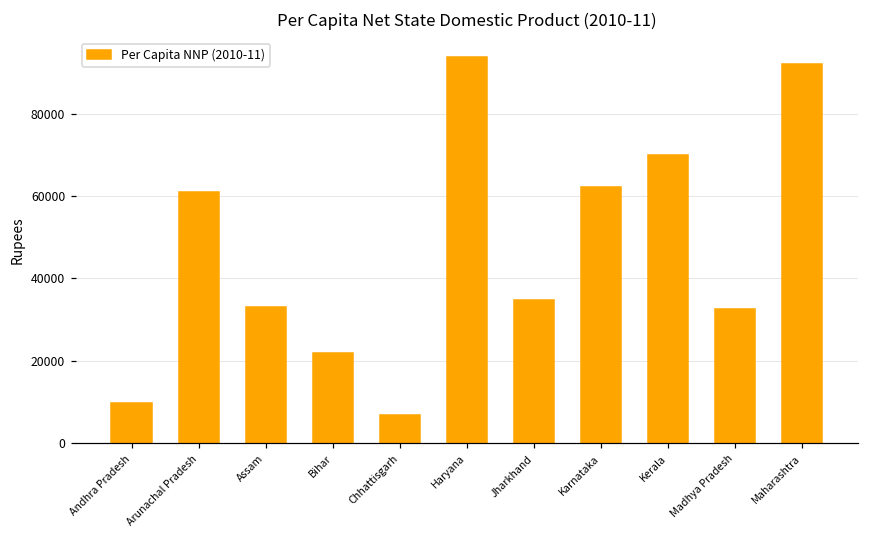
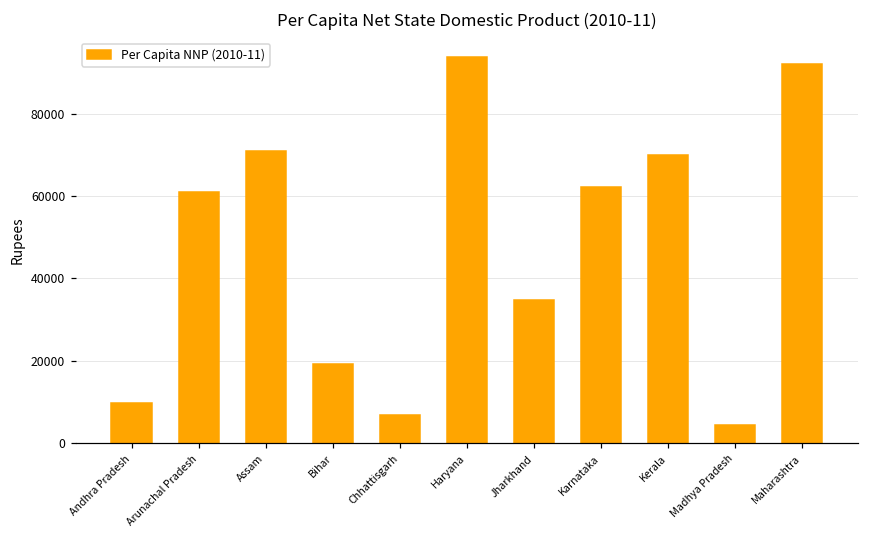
Assam: 33000 -> 71000
Bihar: 22000 -> 19000
Madhya Pradesh: 32000 -> 4000
